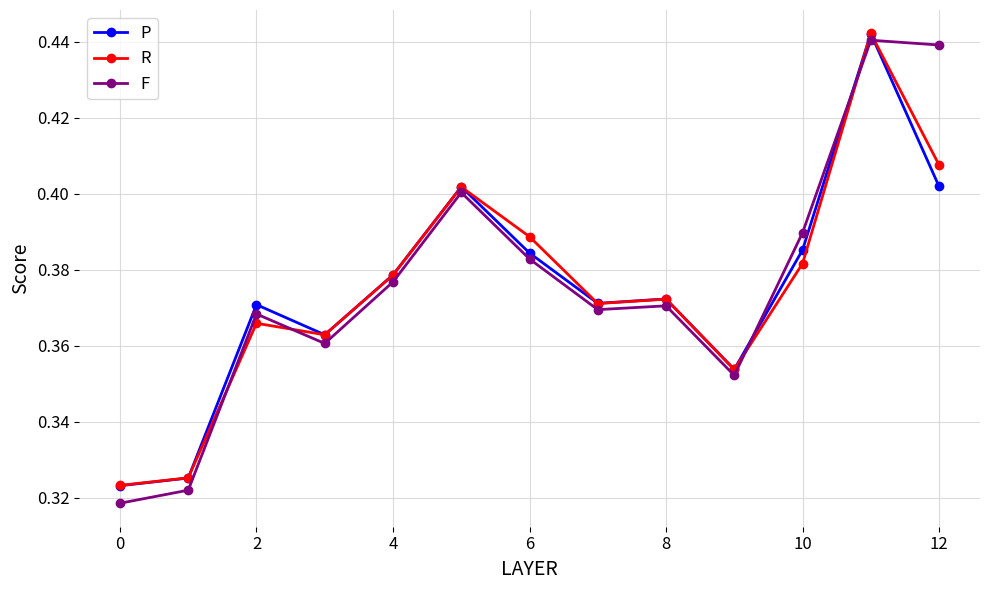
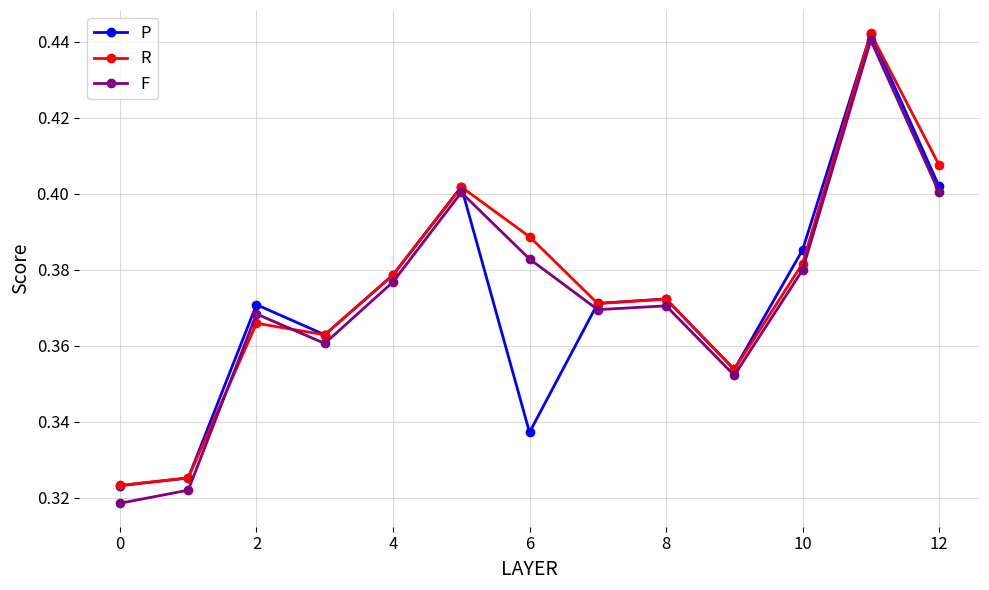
P, 6: 0.384 -> 0.337
F, 10: 0.390 -> 0.380
F, 12: 0.439 -> 0.400
